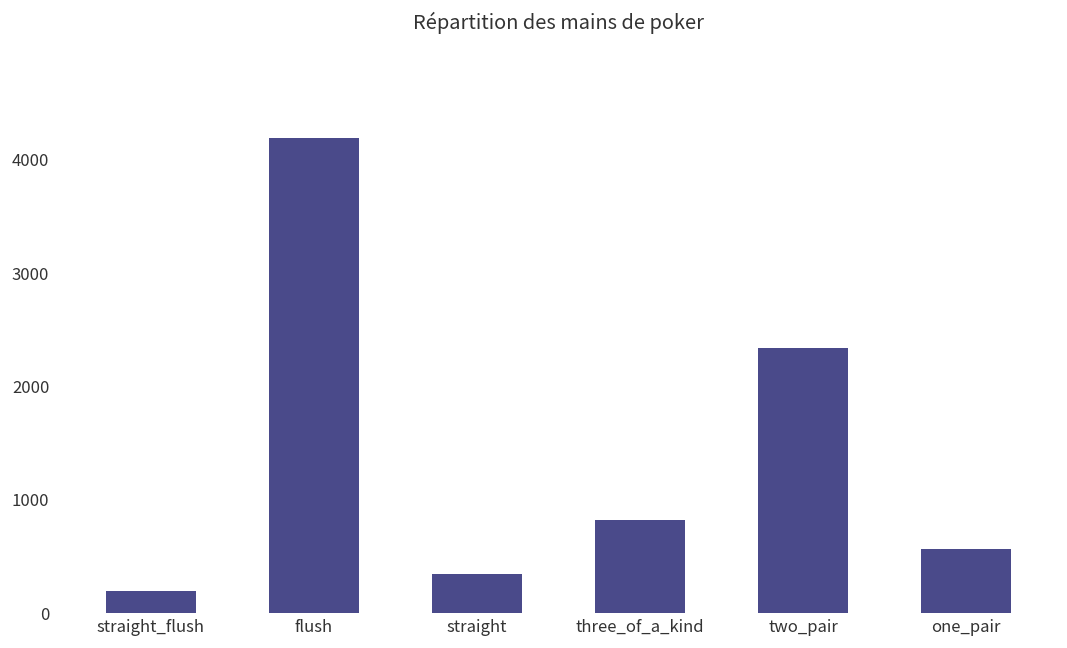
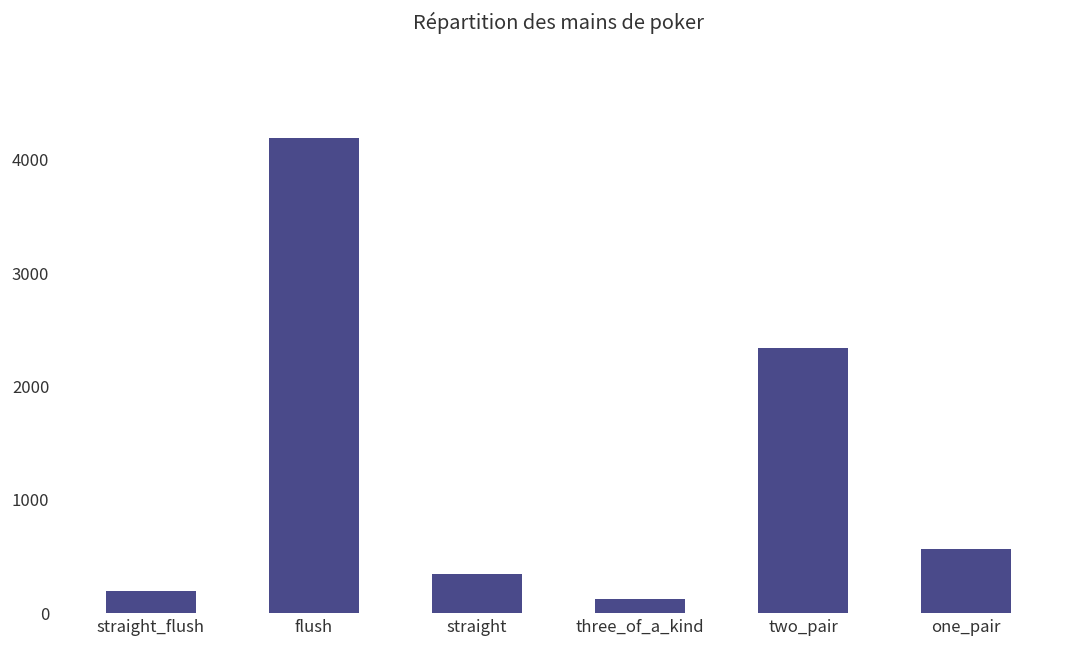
three_of_a_kind: 800 -> 100
